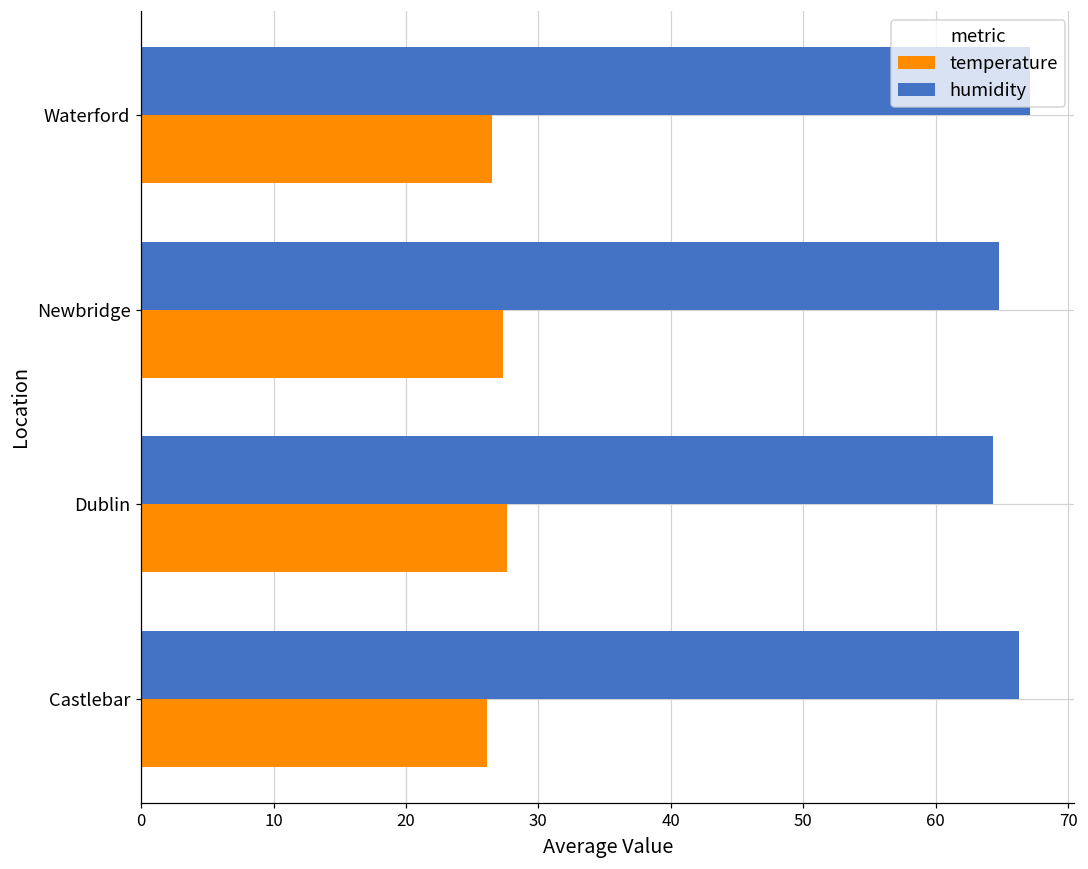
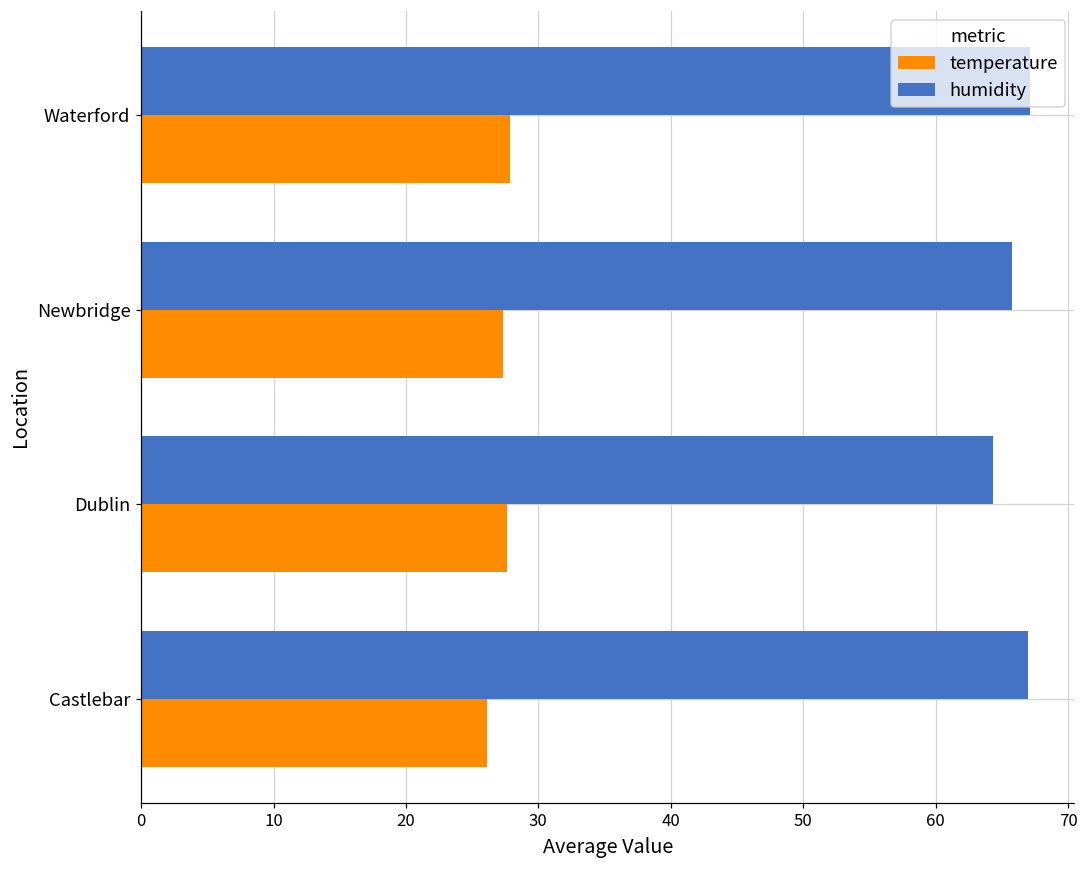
temperature, Waterford: 26.5 -> 27.9
humidity, Newbridge: 64.8 -> 65.7
humidity, Castlebar: 66.3 -> 67.0
